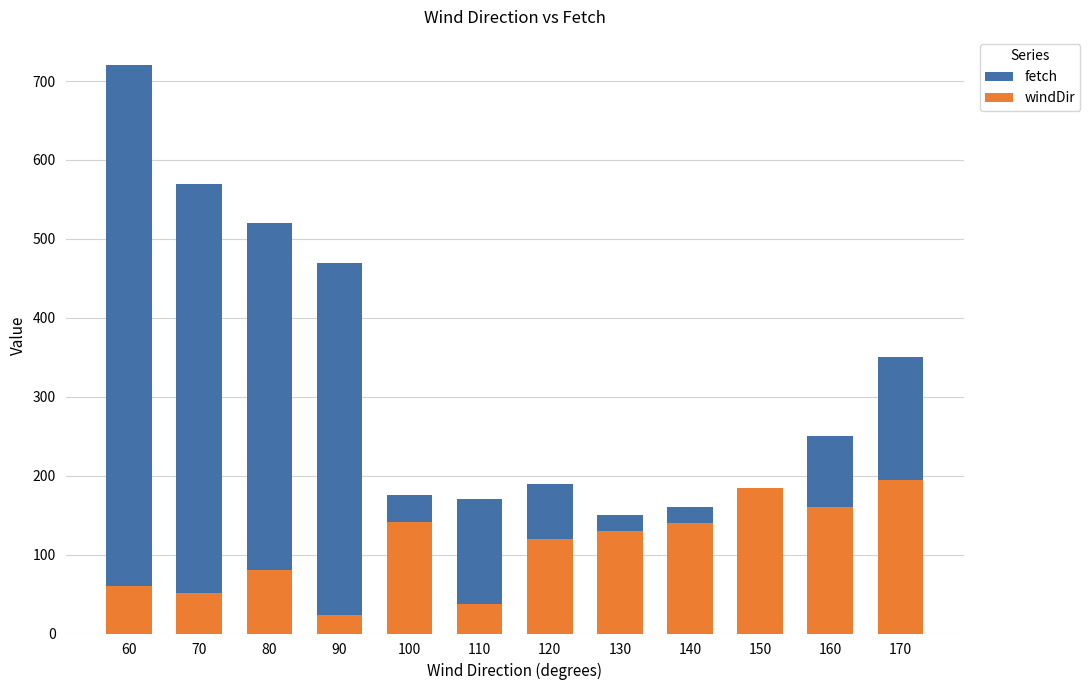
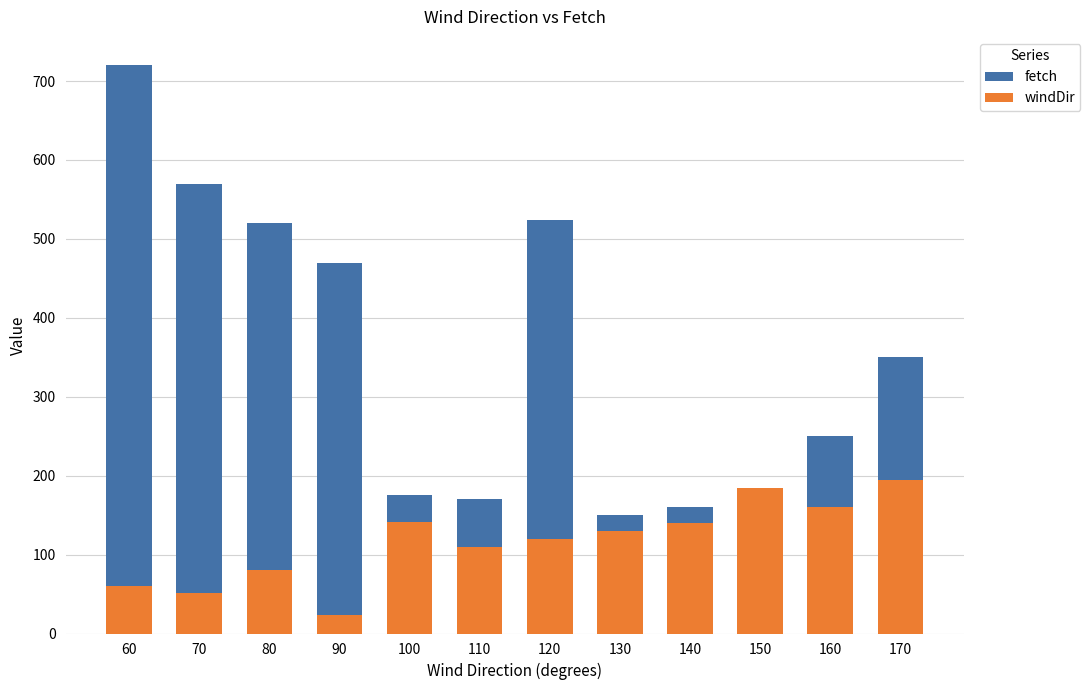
windDir, 110: 40 -> 110
fetch, 120: 190 -> 520
